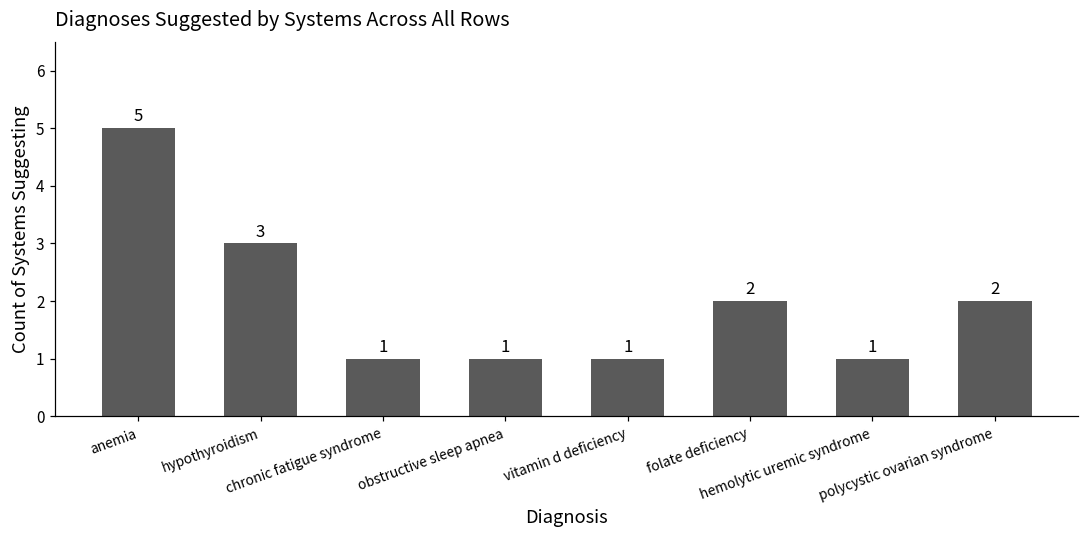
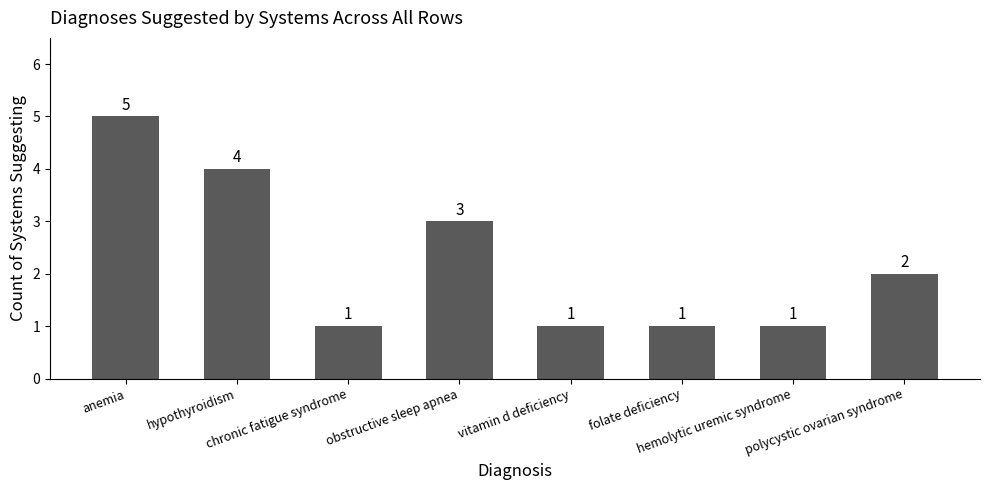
hypothyroidism: 3 -> 4
obstructive sleep apnea: 1 -> 3
folate deficiency: 2 -> 1
